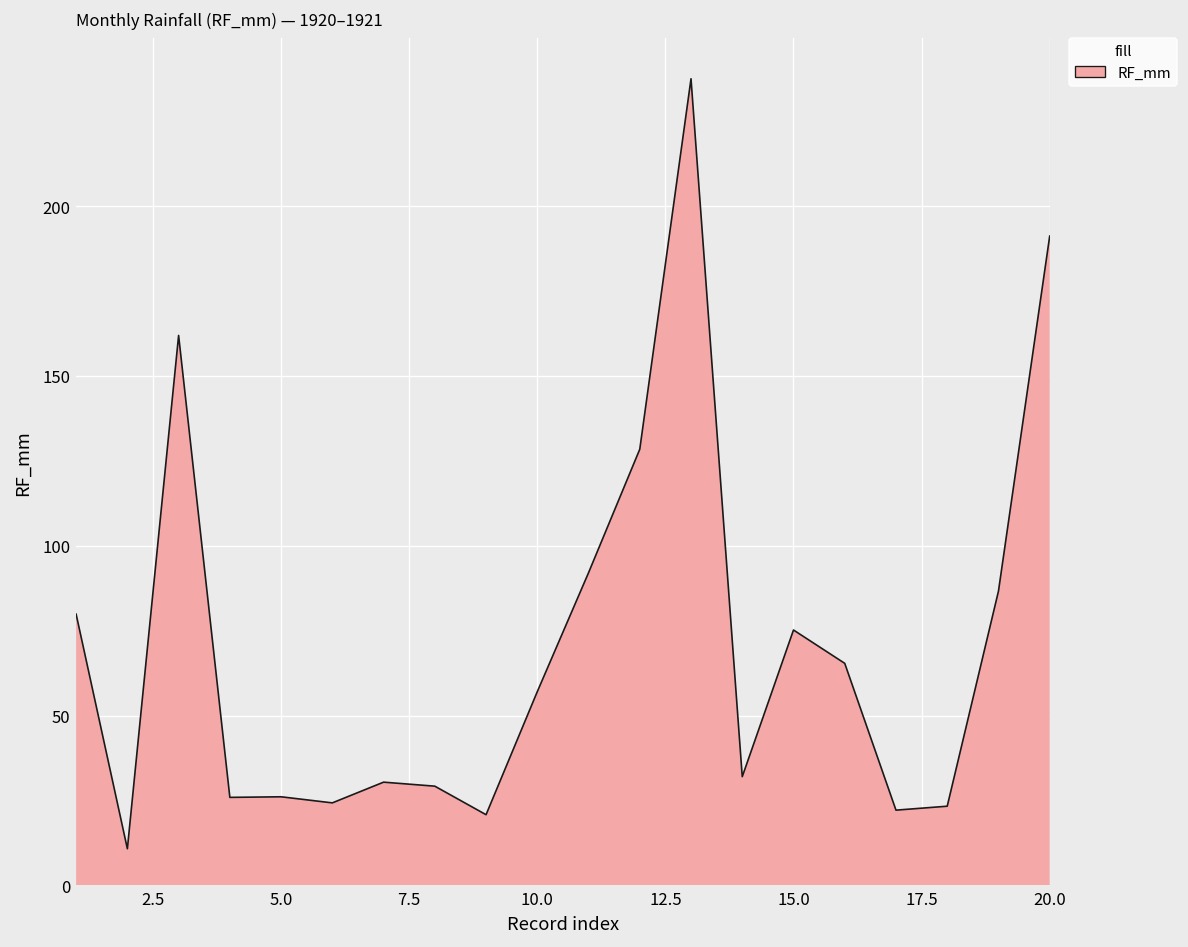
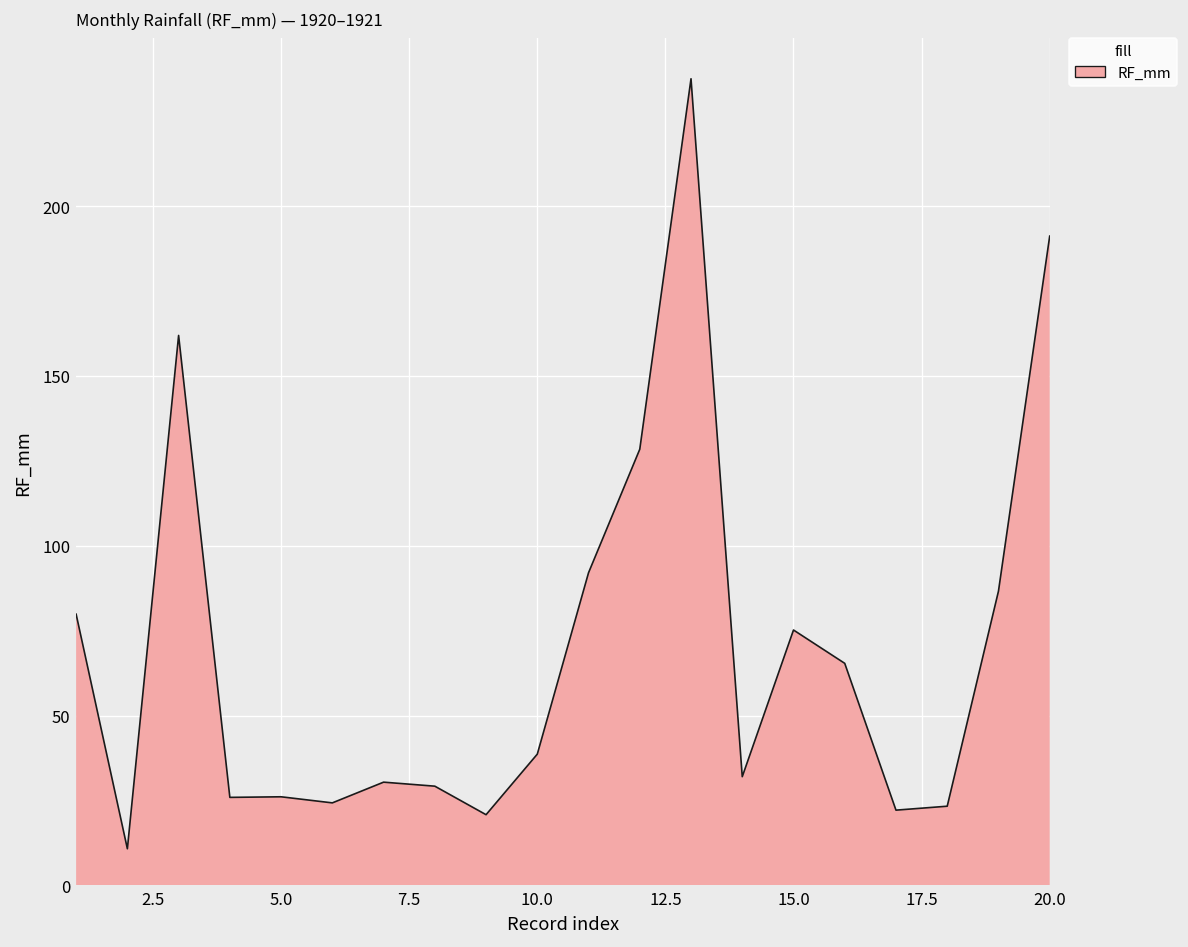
10.0: 57 -> 39
